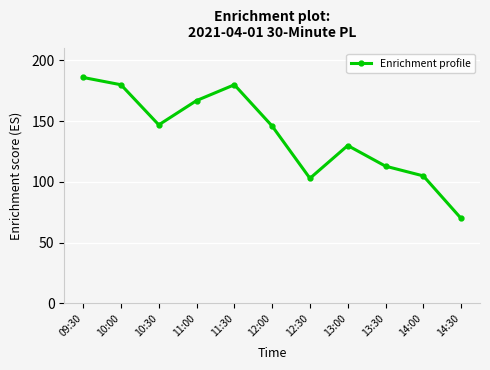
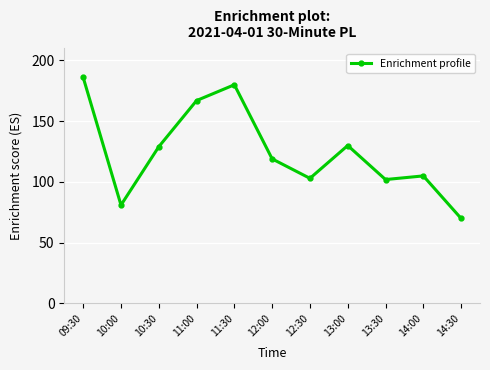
10:00: 180 -> 81
10:30: 147 -> 129
12:00: 146 -> 119
13:30: 113 -> 102
